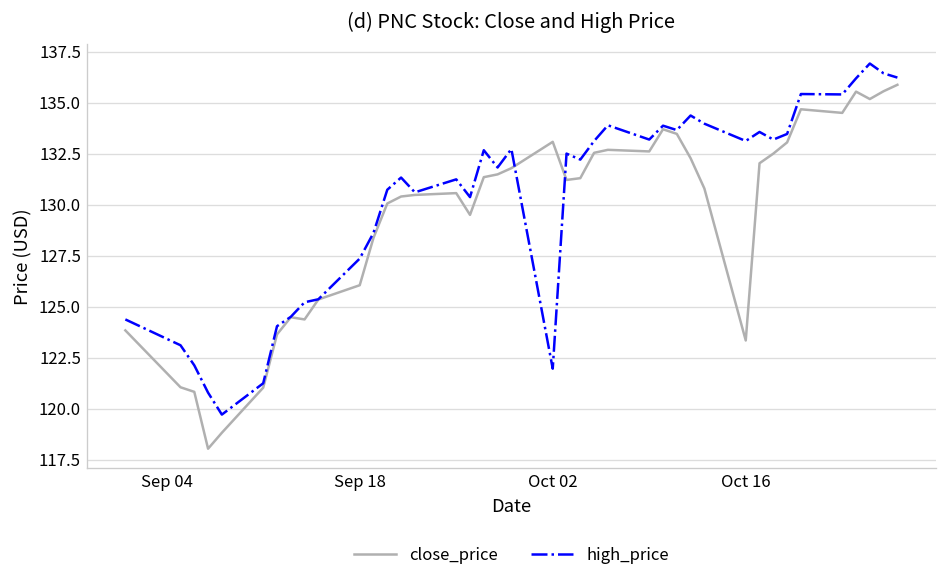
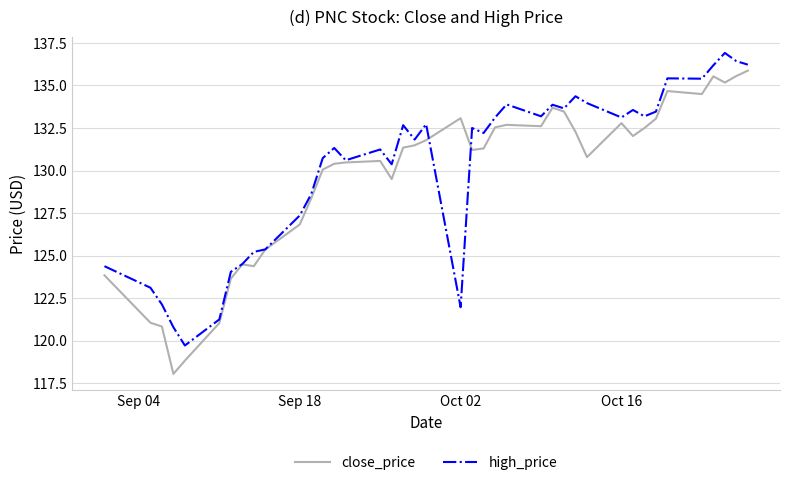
close_price, Sep 18: 126.0 -> 126.8
close_price, Oct 16: 123.3 -> 132.8
